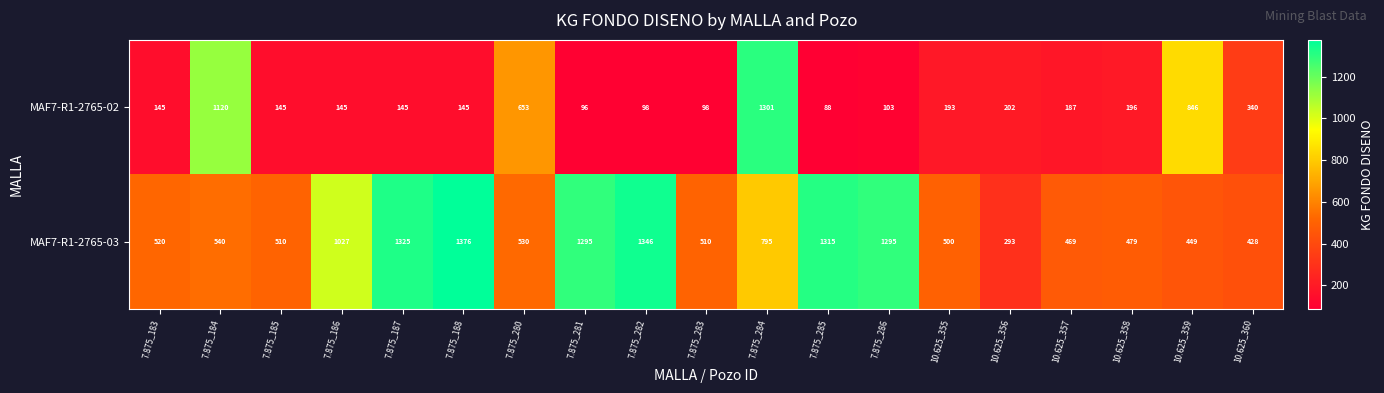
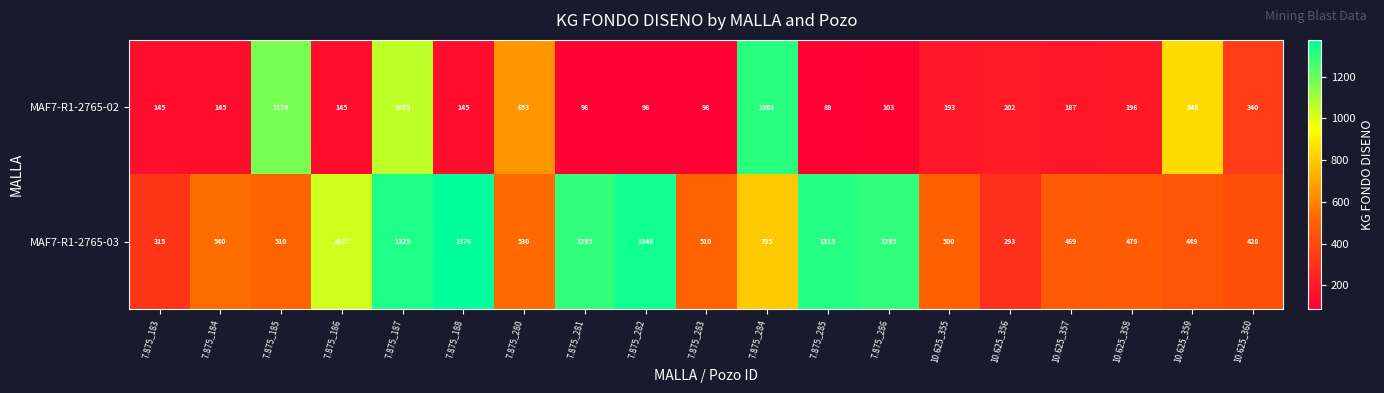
MAF7-R1-2765-02, 7.875_184: 1120 -> 145
MAF7-R1-2765-02, 7.875_185: 145 -> 1174
MAF7-R1-2765-02, 7.875_187: 145 -> 1055
MAF7-R1-2765-03, 7.875_183: 520 -> 315
